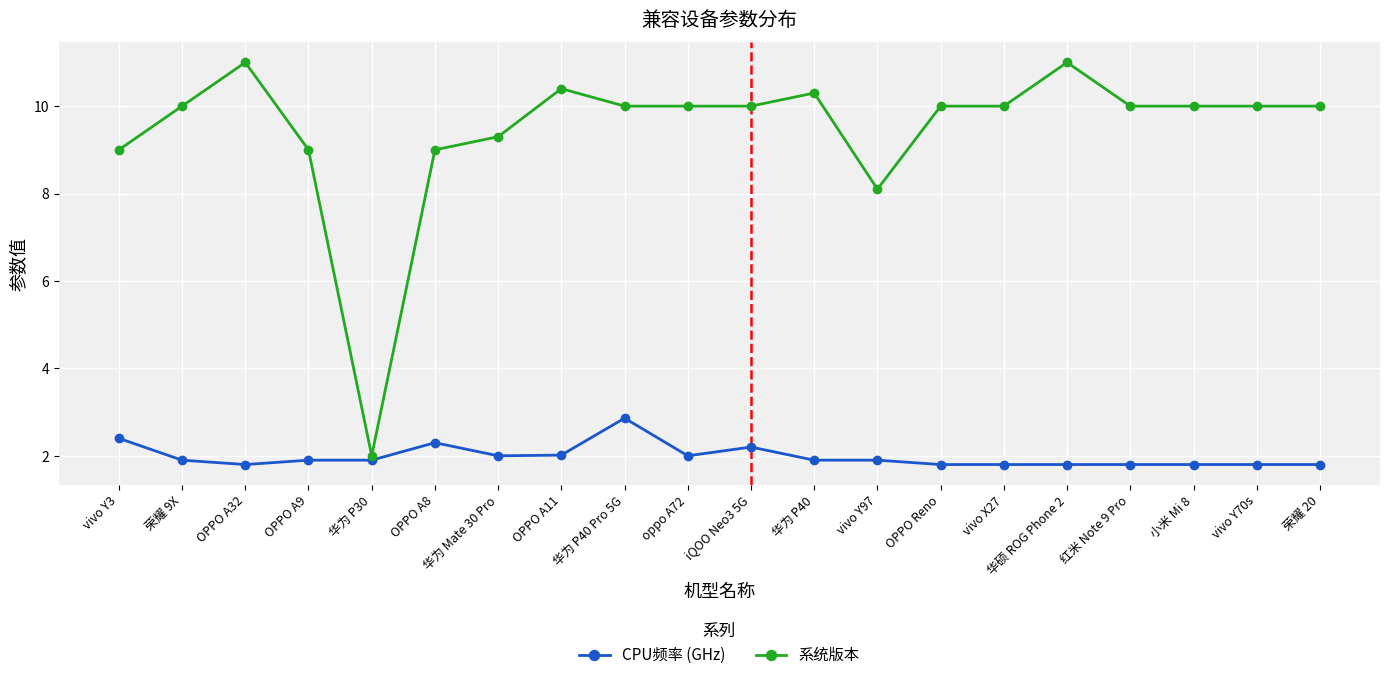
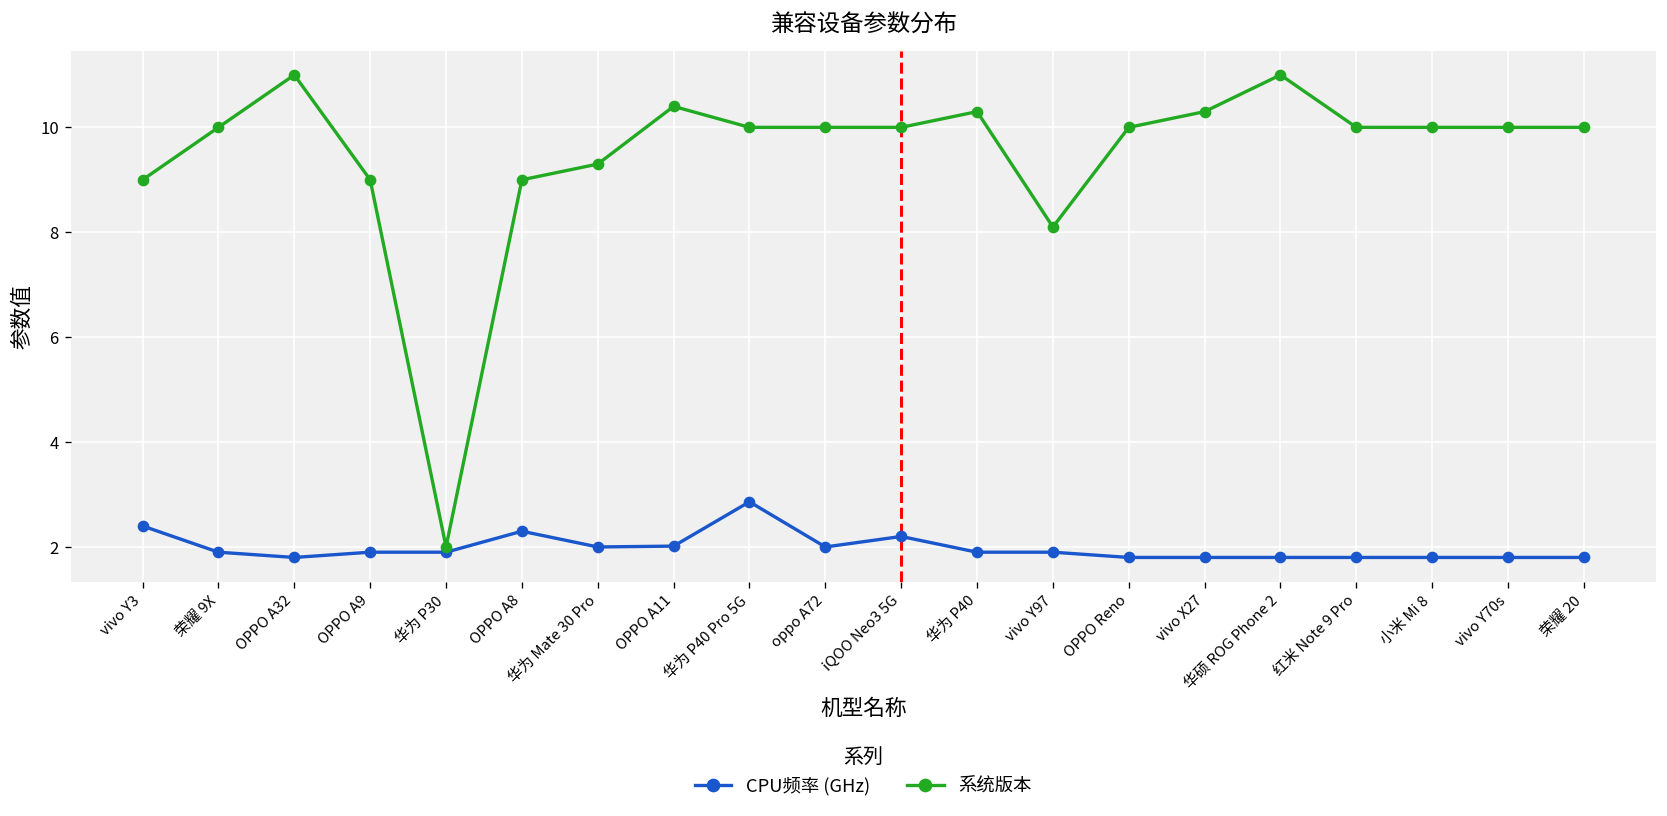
系统版本, vivo X27: 10.0 -> 10.3
